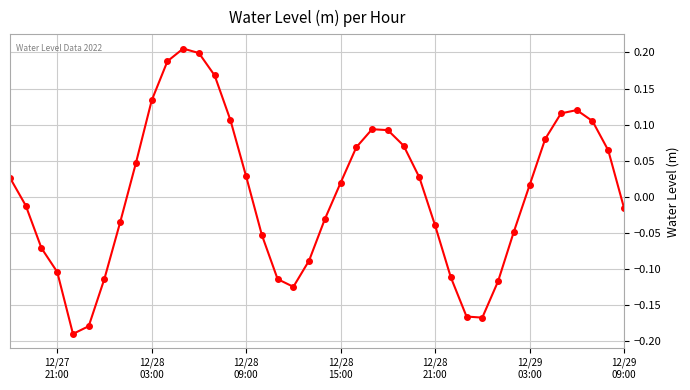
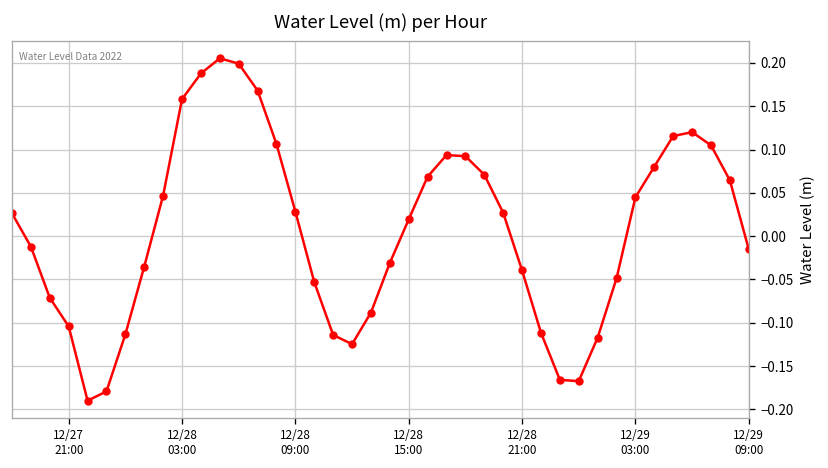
12/28 03:00: 0.13 -> 0.16
12/29 03:00: 0.02 -> 0.04
